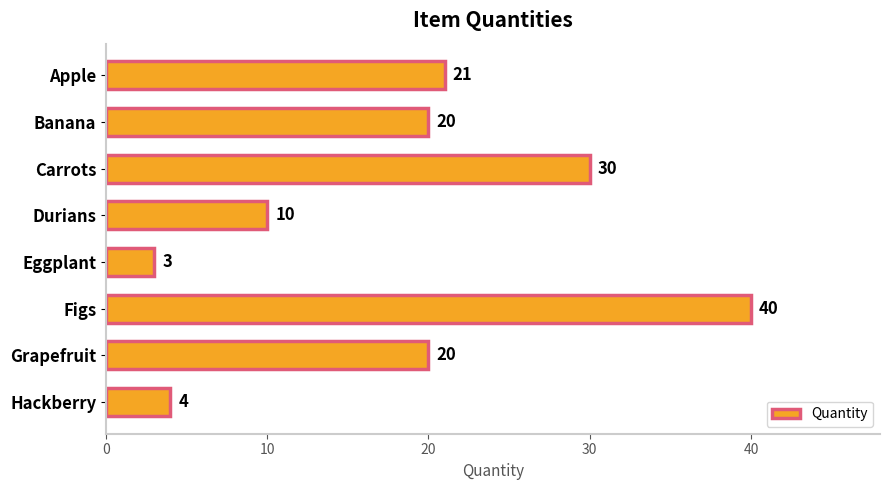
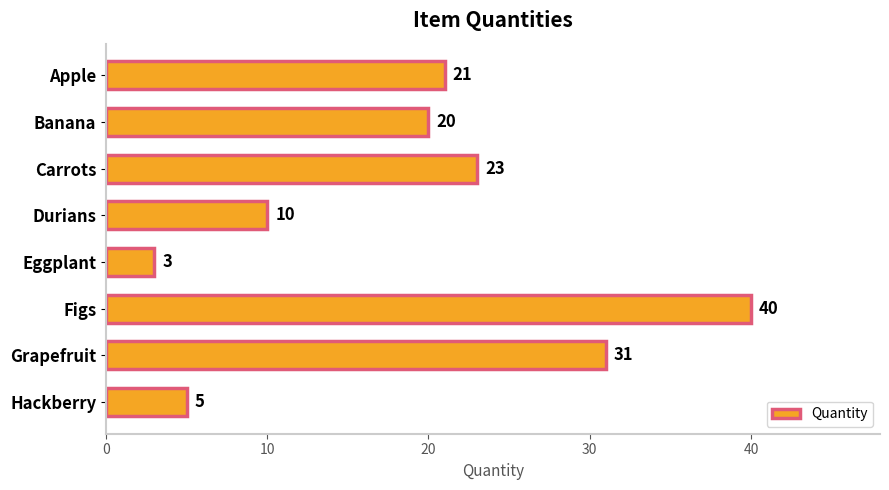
Carrots: 30 -> 23
Grapefruit: 20 -> 31
Hackberry: 4 -> 5
